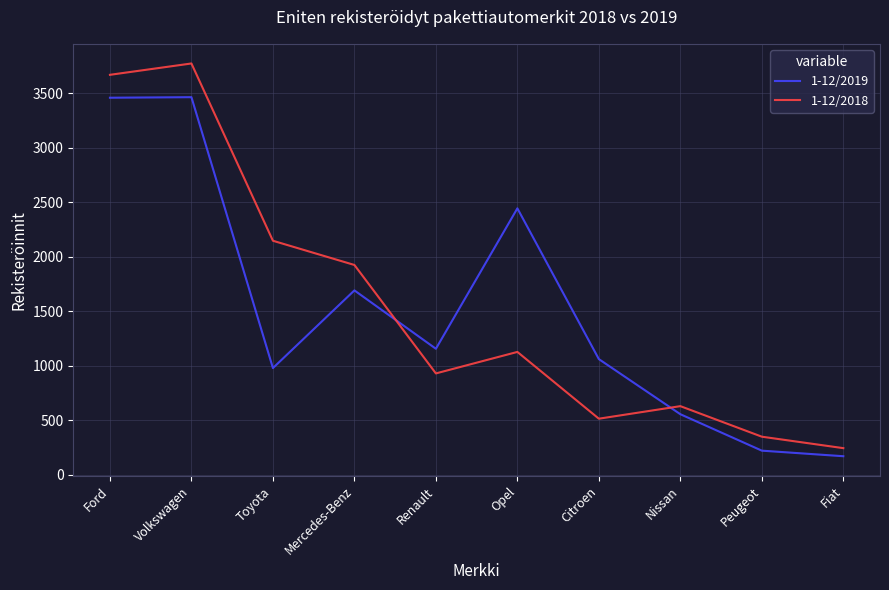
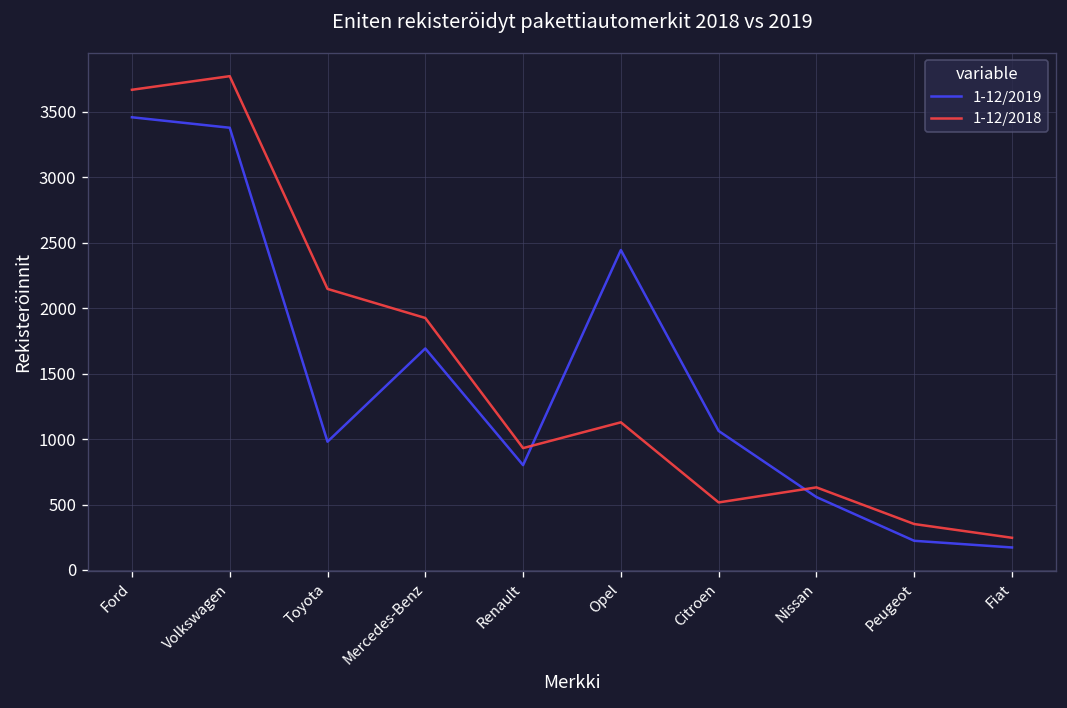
1-12/2019, Volkswagen: 3460 -> 3380
1-12/2019, Renault: 1160 -> 800
